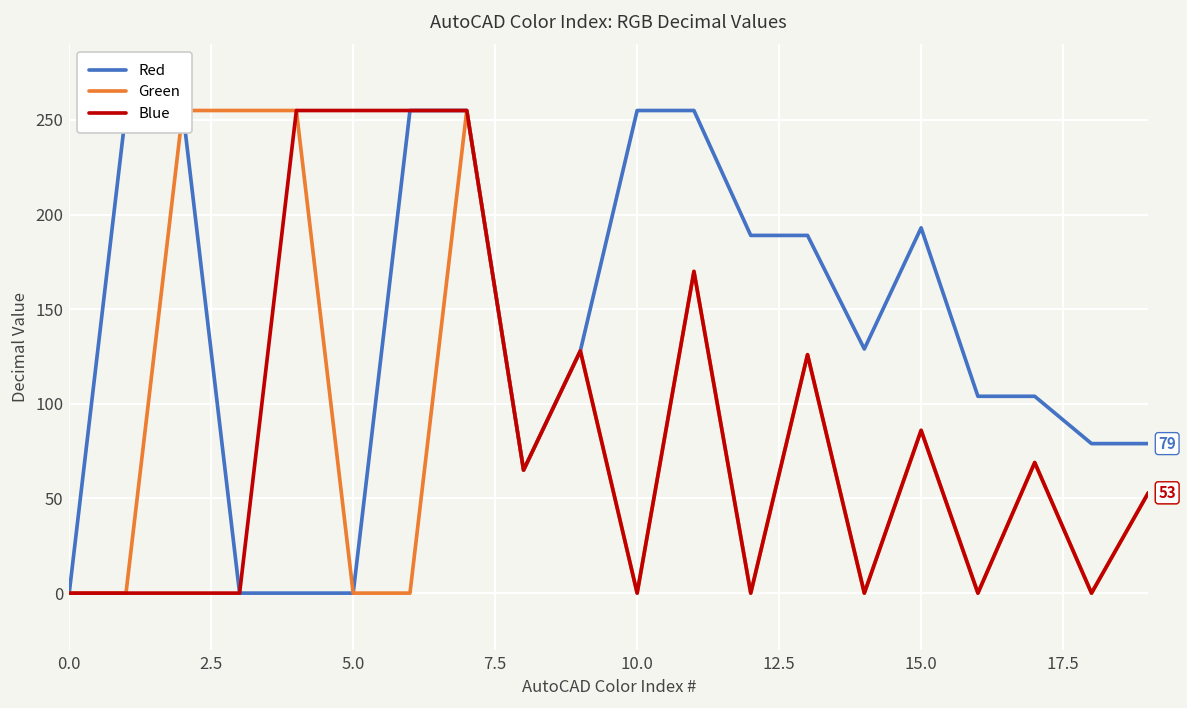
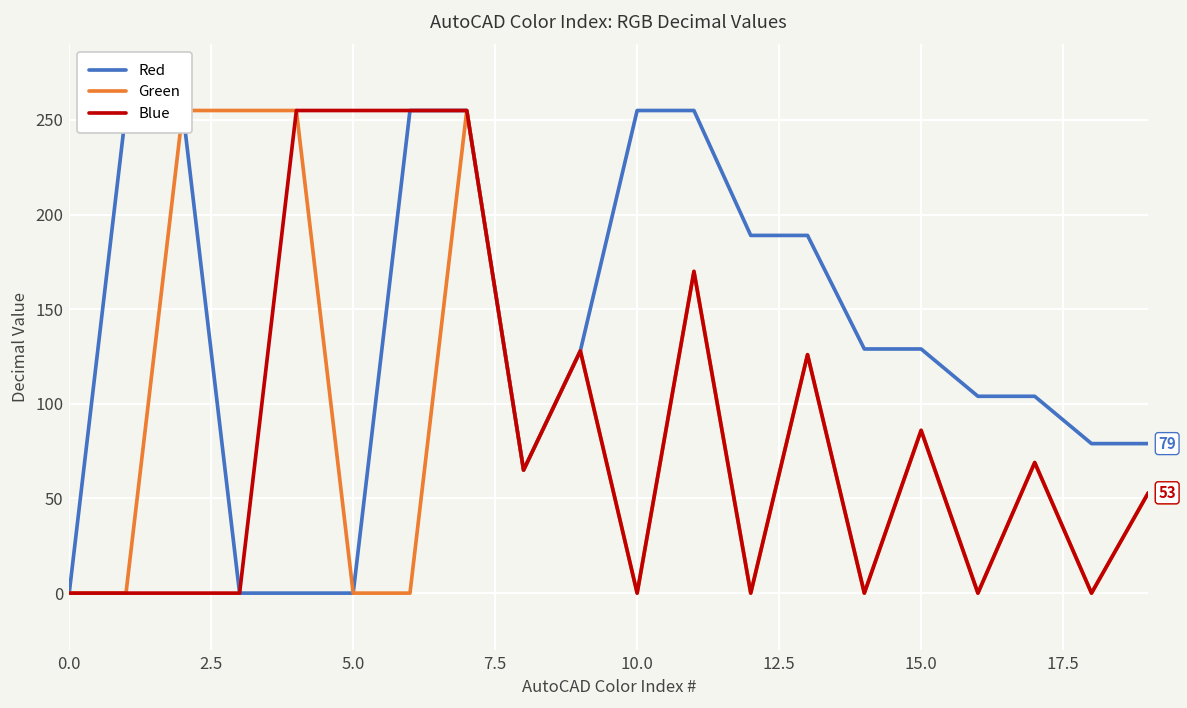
Red, 15.0: 193 -> 129
